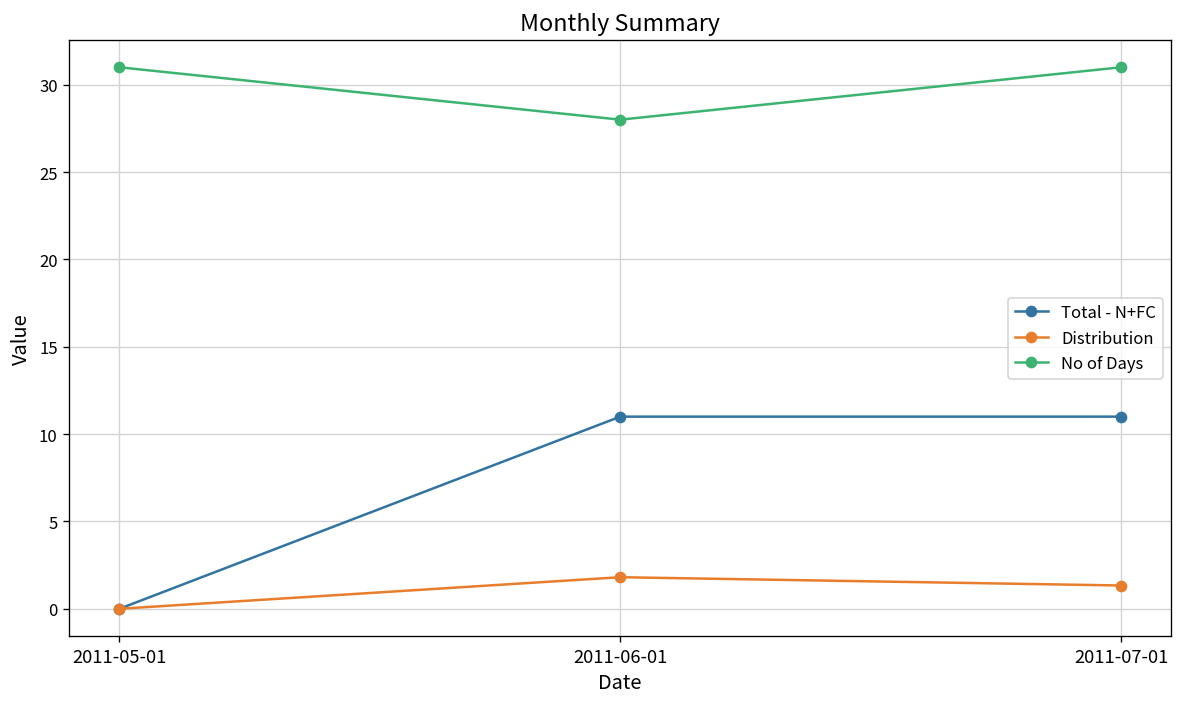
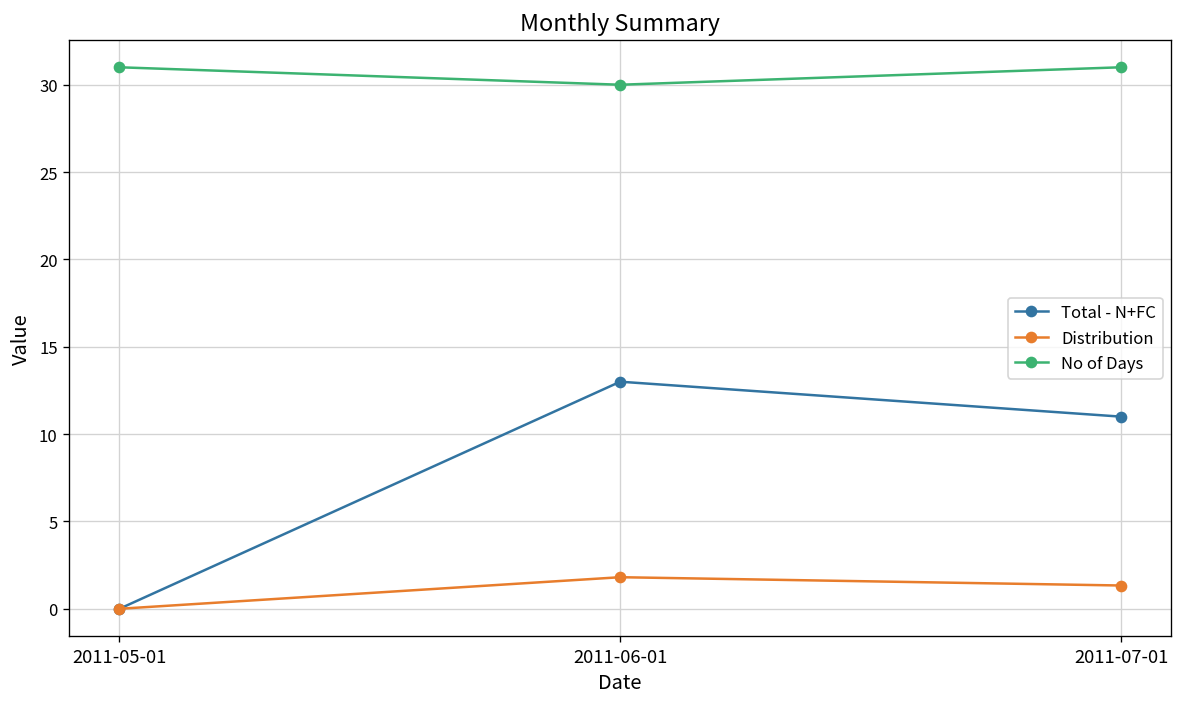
Total - N+FC, 2011-06-01: 11 -> 13
No of Days, 2011-06-01: 28 -> 30
